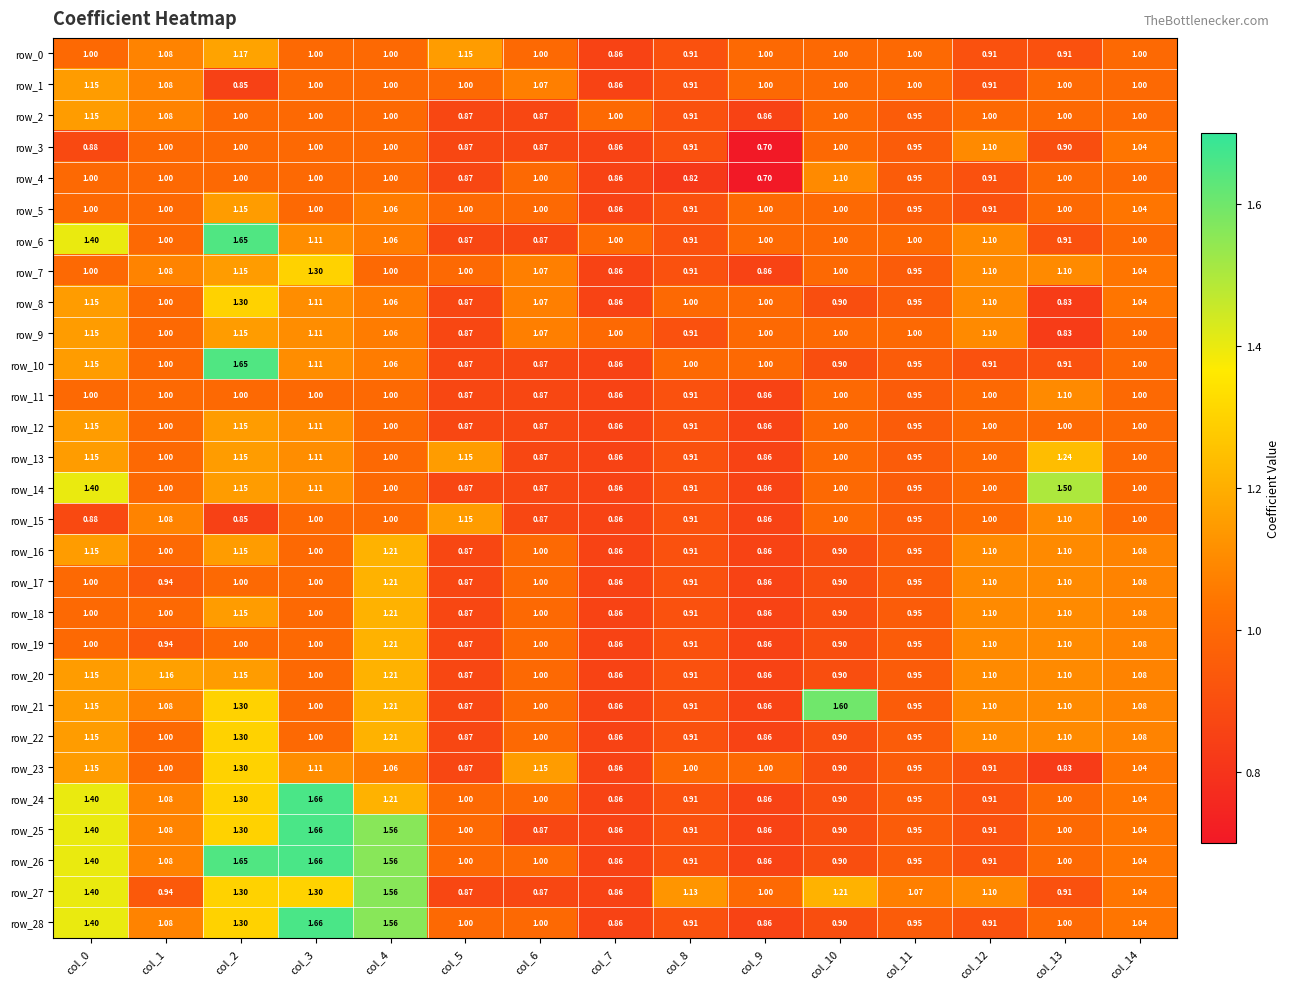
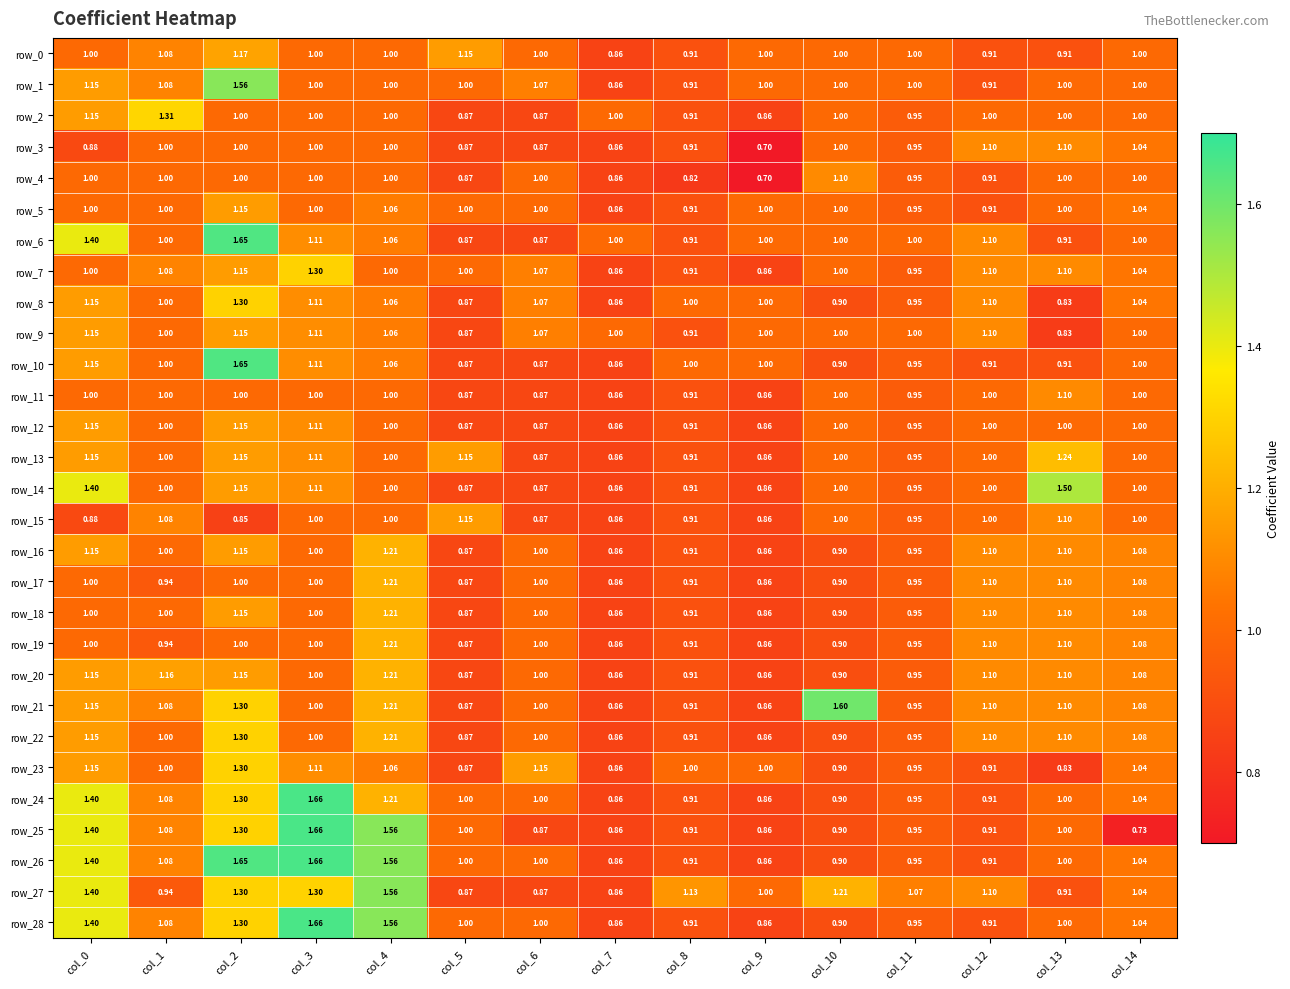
row_1, col_2: 0.85 -> 1.56
row_2, col_1: 1.08 -> 1.31
row_3, col_13: 0.90 -> 1.10
row_25, col_14: 1.04 -> 0.73
